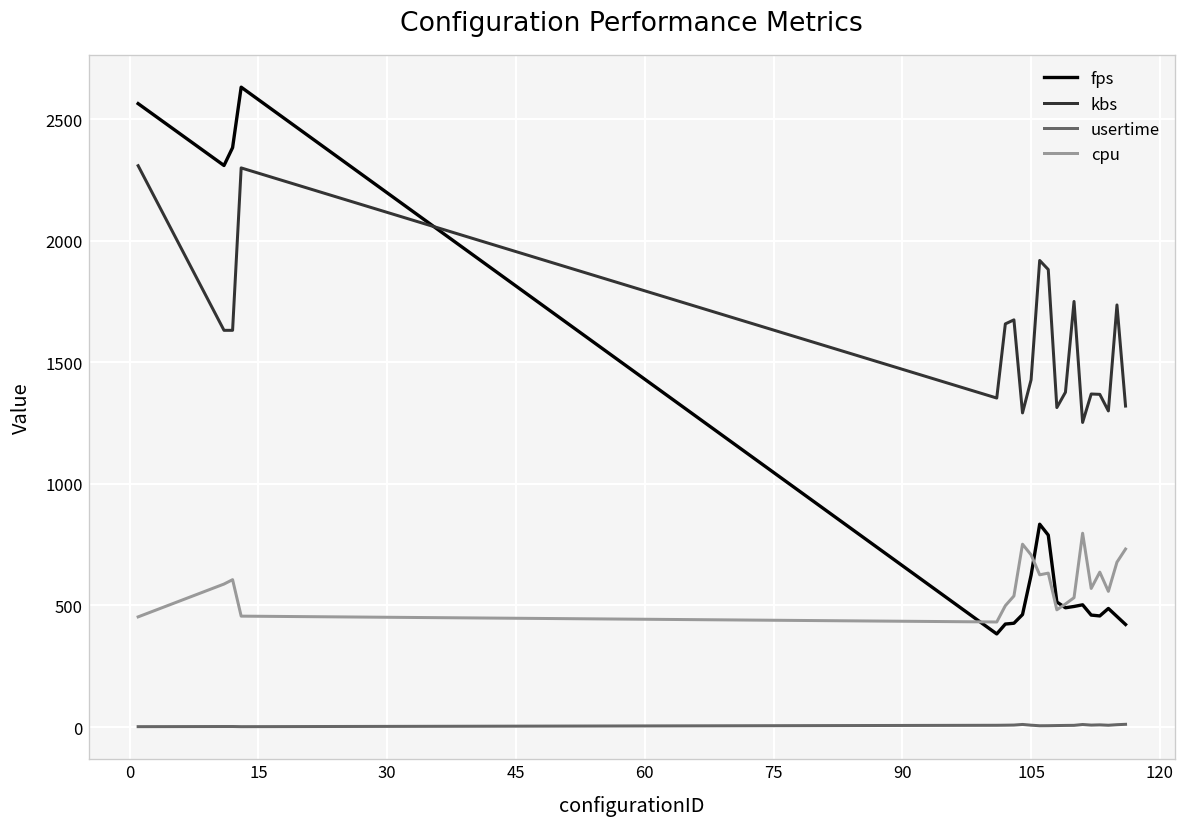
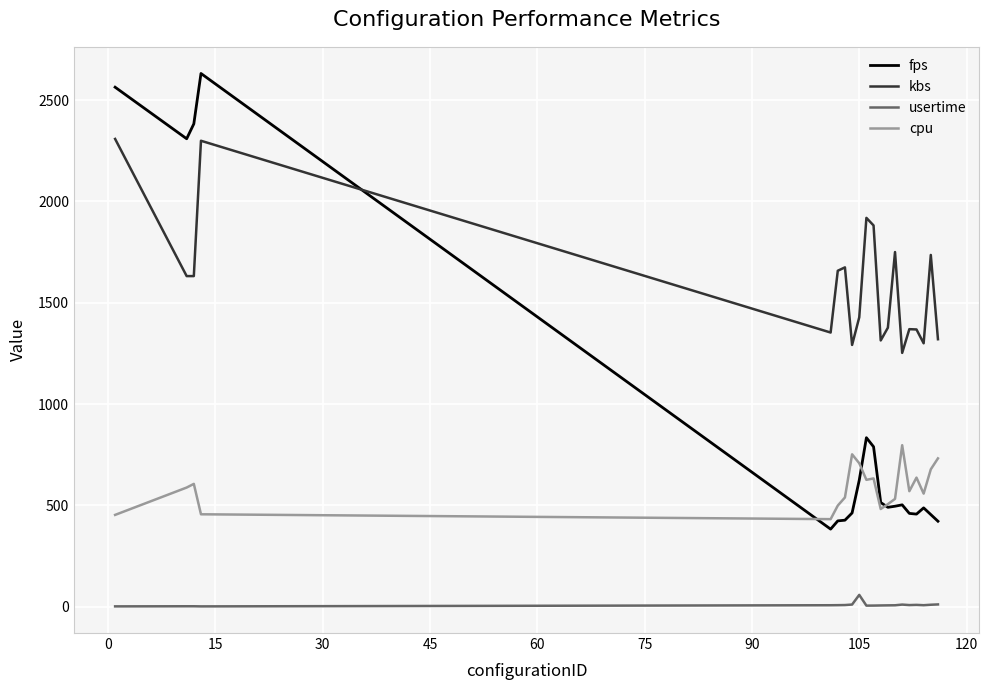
usertime, 105: 10 -> 60
